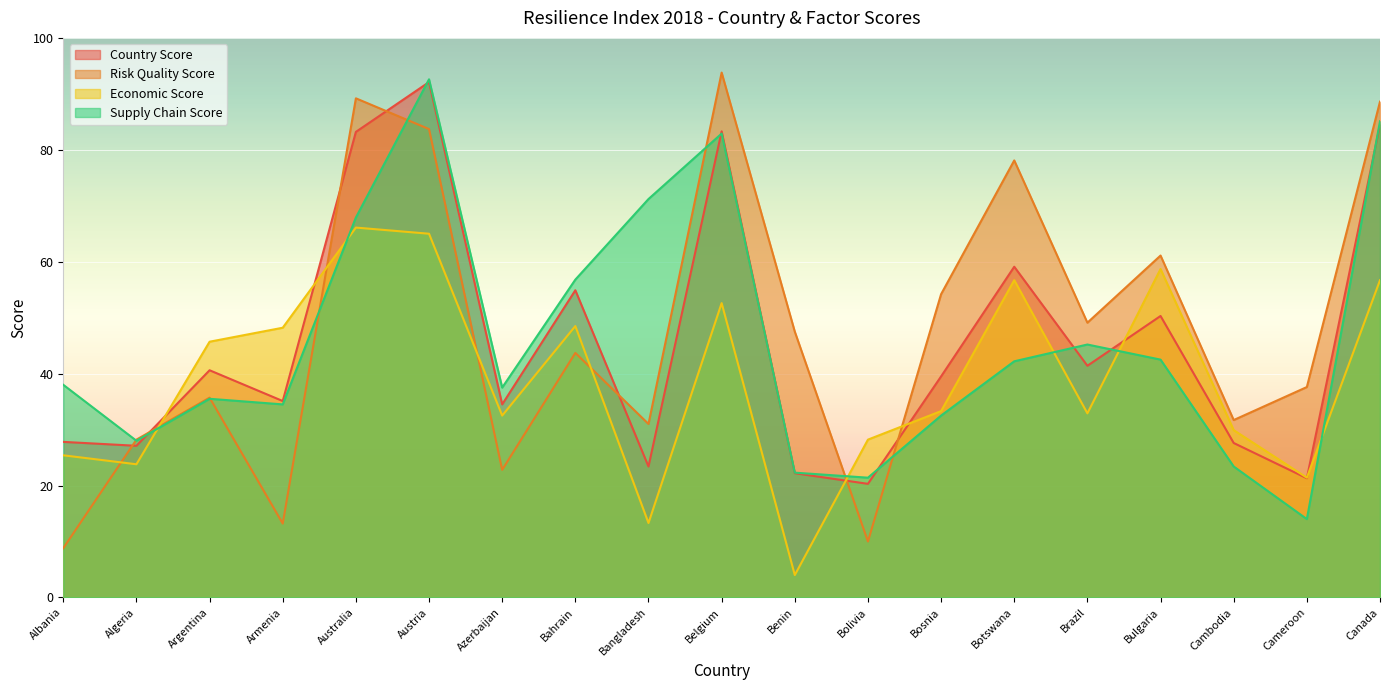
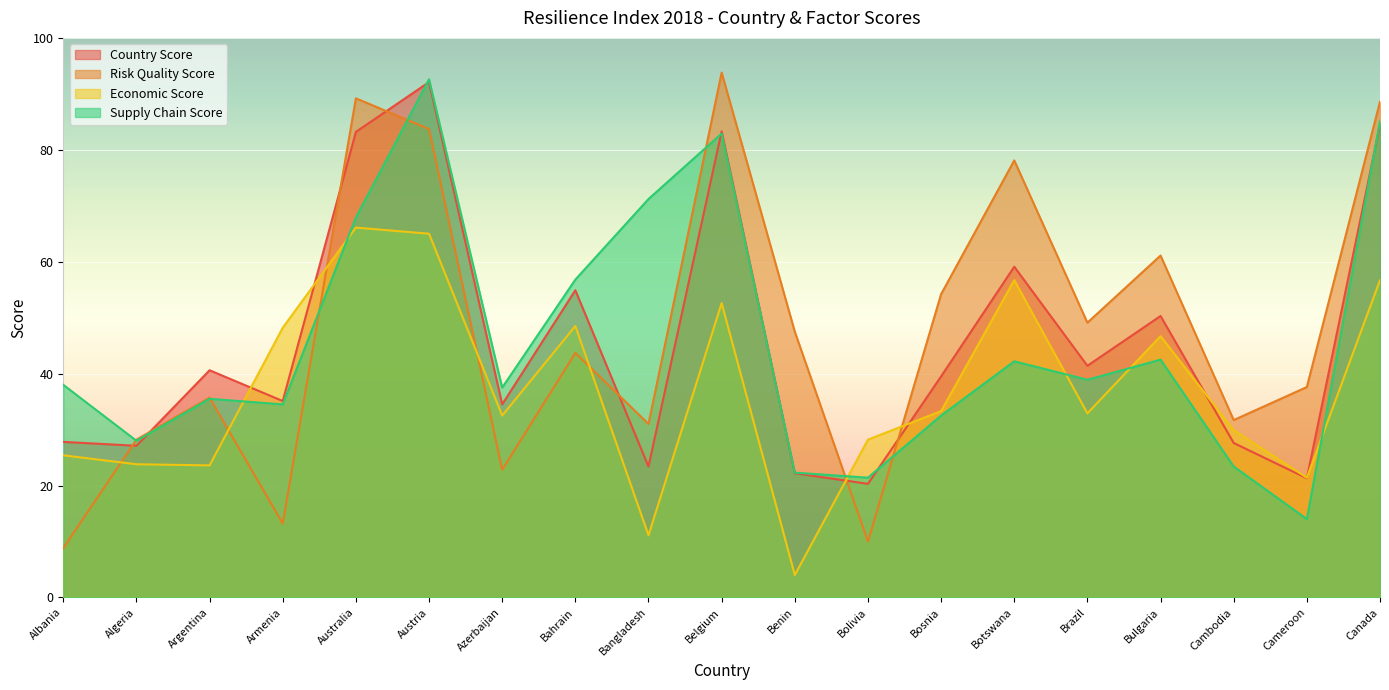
Economic Score, Argentina: 46 -> 24
Economic Score, Bangladesh: 13 -> 11
Supply Chain Score, Brazil: 45 -> 39
Economic Score, Bulgaria: 59 -> 47
